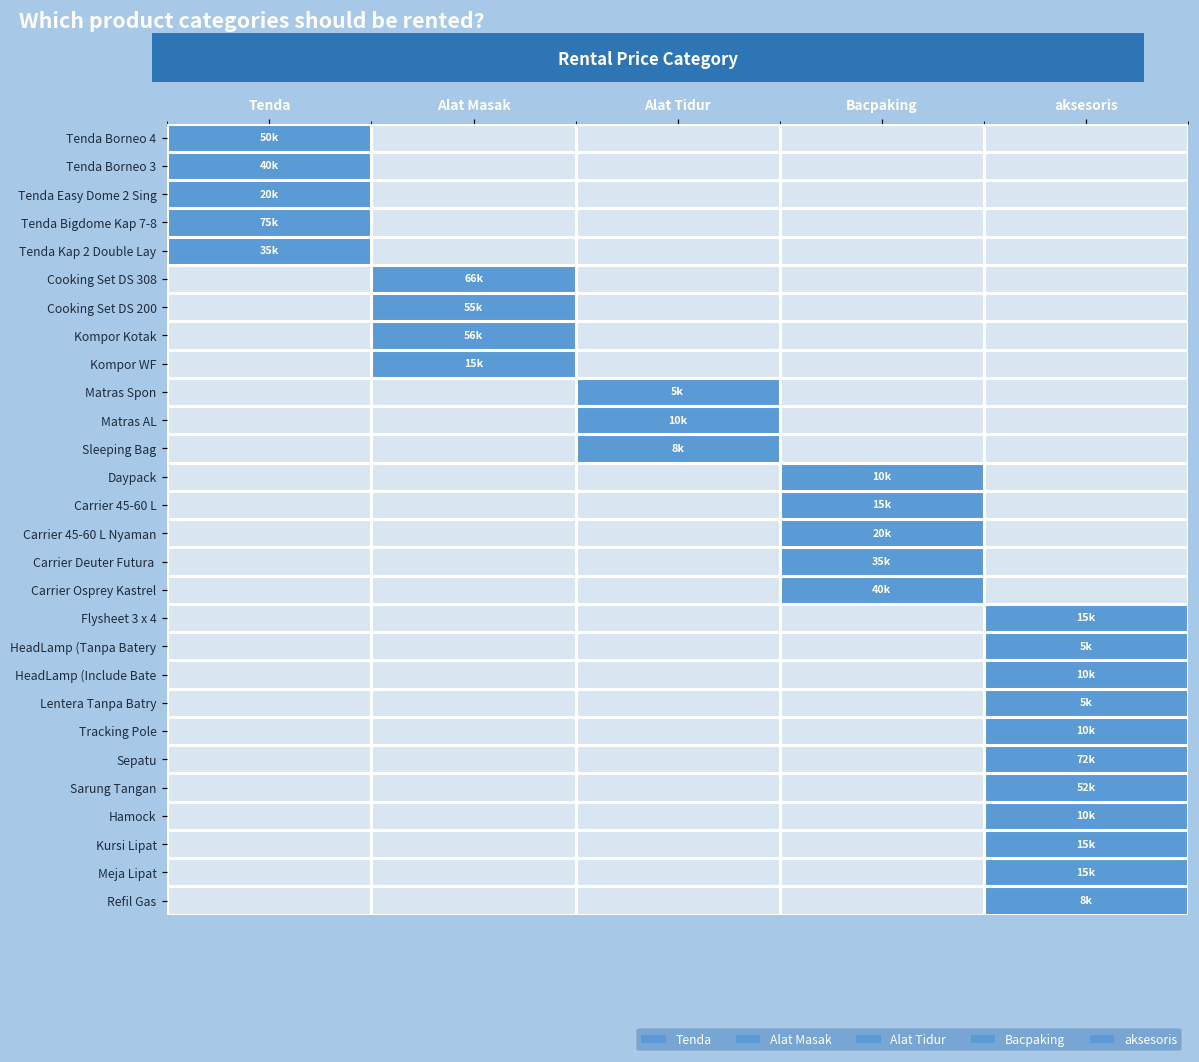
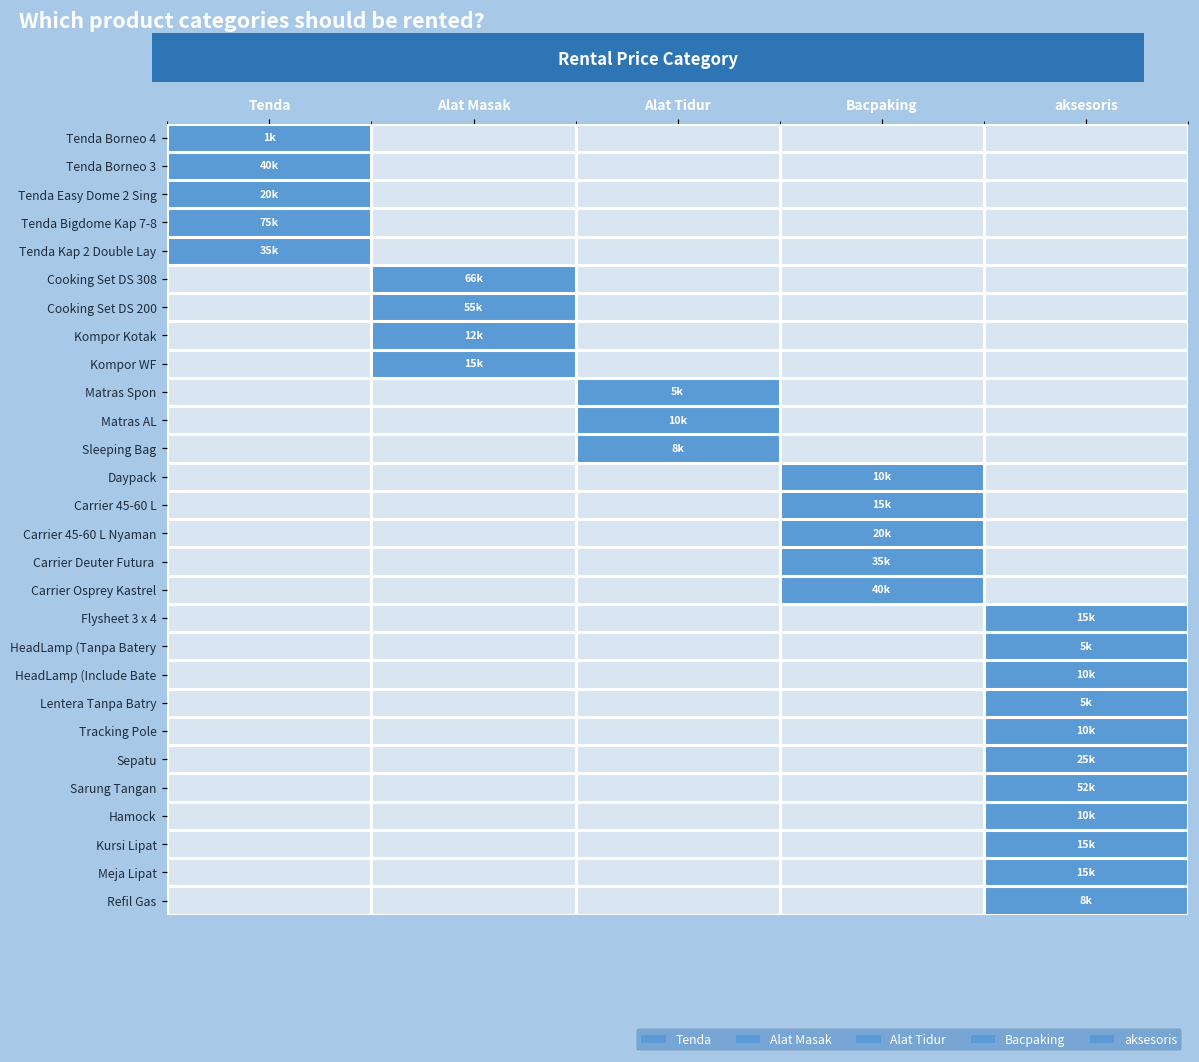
Tenda Borneo 4, Tenda: 50k -> 1k
Kompor Kotak, Alat Masak: 56k -> 12k
Sepatu, aksesoris: 72k -> 25k
